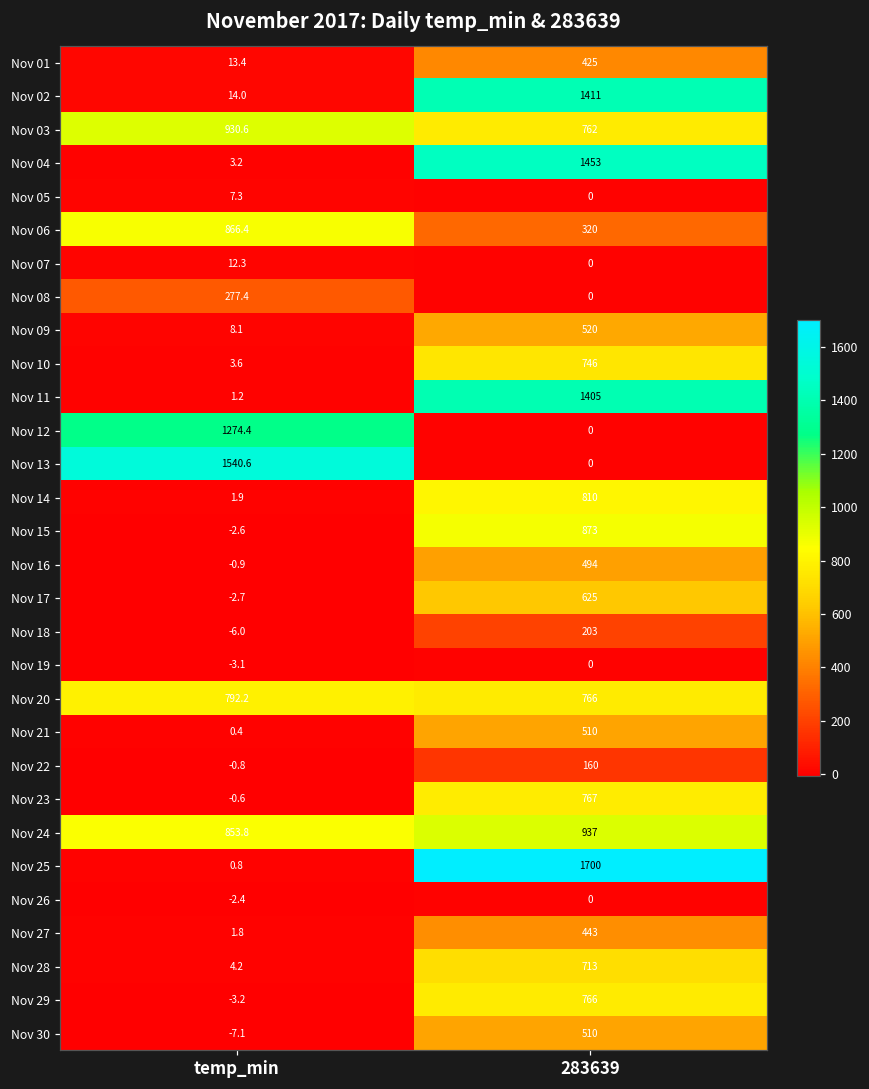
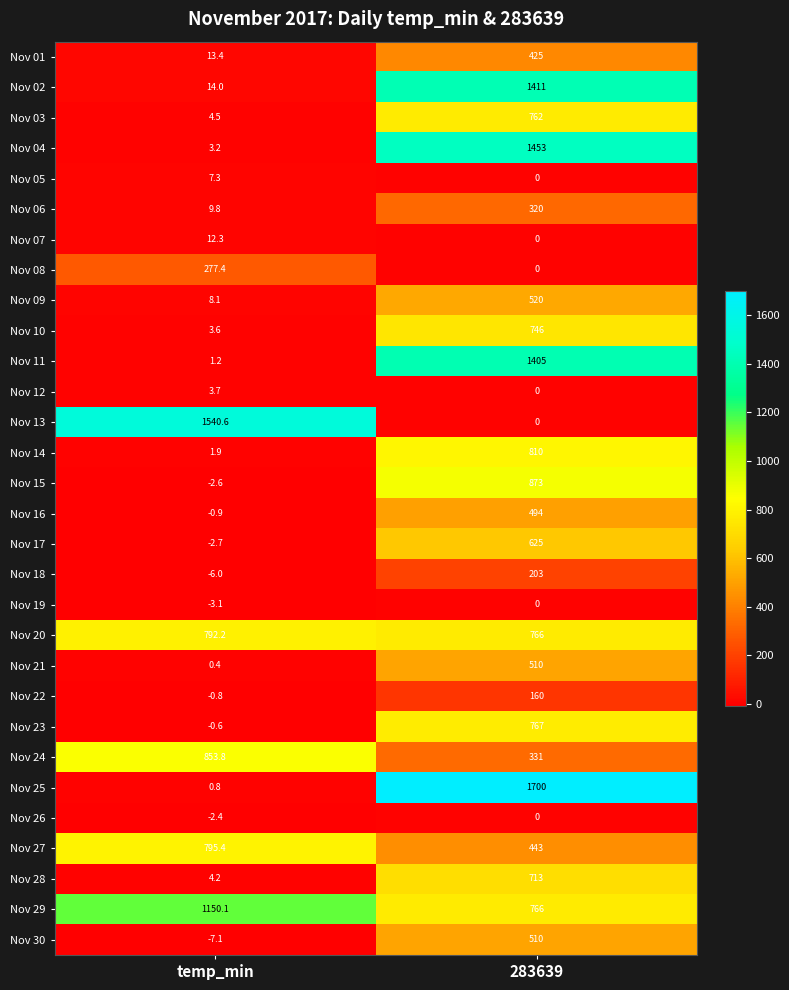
Nov 03, temp_min: 930.6 -> 4.5
Nov 06, temp_min: 866.4 -> 9.8
Nov 12, temp_min: 1274.4 -> 3.7
Nov 24, 283639: 937 -> 331
Nov 27, temp_min: 1.8 -> 795.4
Nov 29, temp_min: -3.2 -> 1150.1
